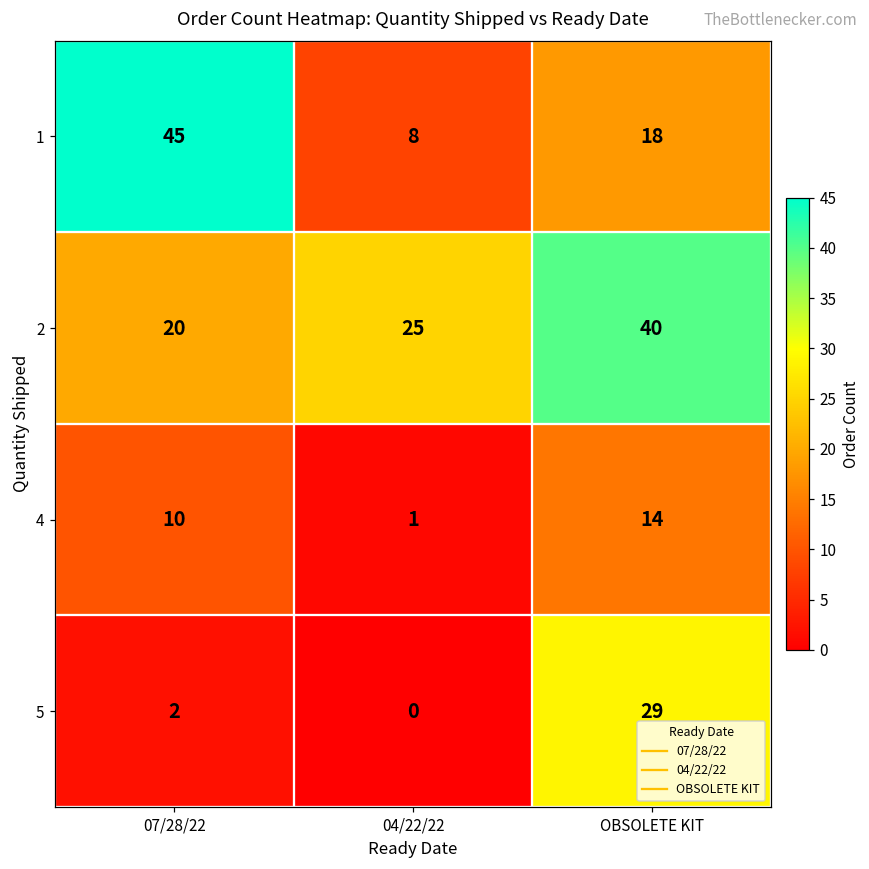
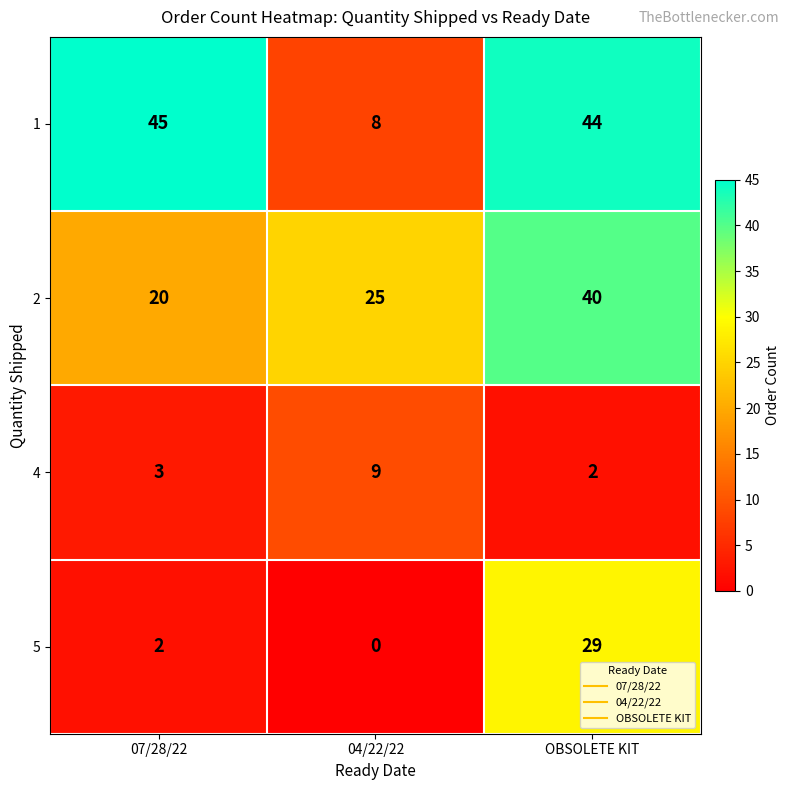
1, OBSOLETE KIT: 18 -> 44
4, 07/28/22: 10 -> 3
4, 04/22/22: 1 -> 9
4, OBSOLETE KIT: 14 -> 2
